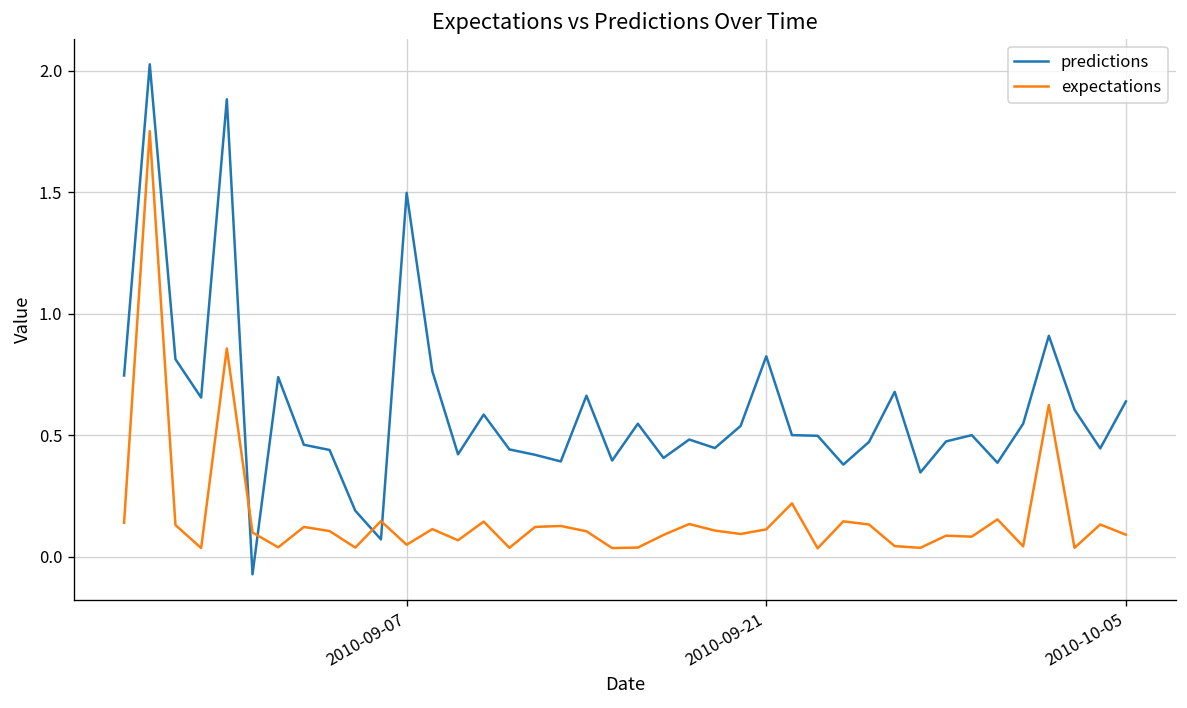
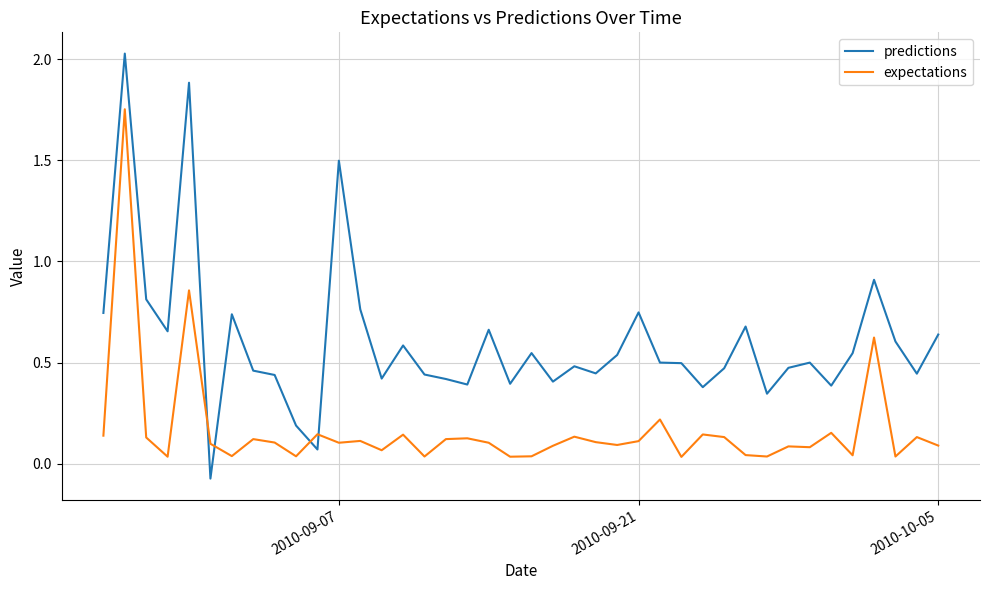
expectations, 2010-09-07: 0.05 -> 0.10
predictions, 2010-09-21: 0.82 -> 0.75
